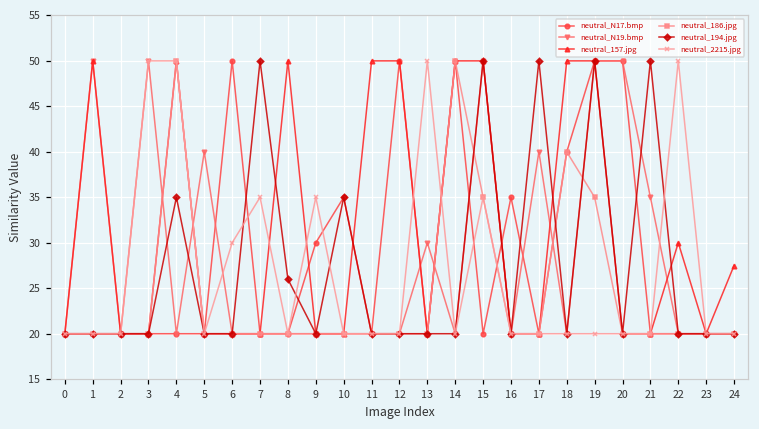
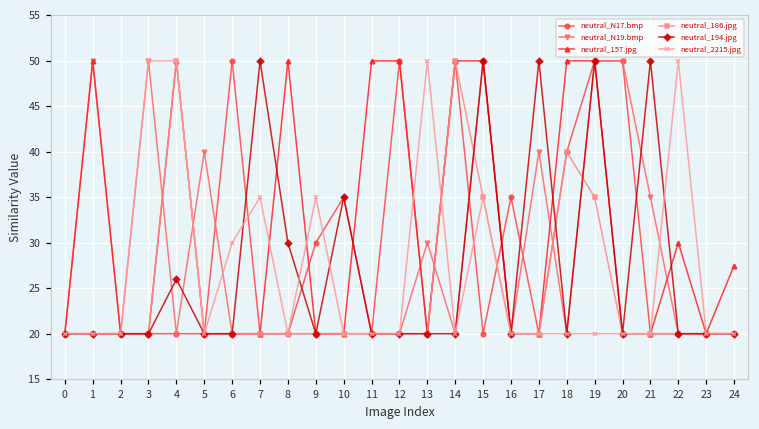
neutral_194.jpg, 4: 35 -> 26
neutral_194.jpg, 8: 26 -> 30
